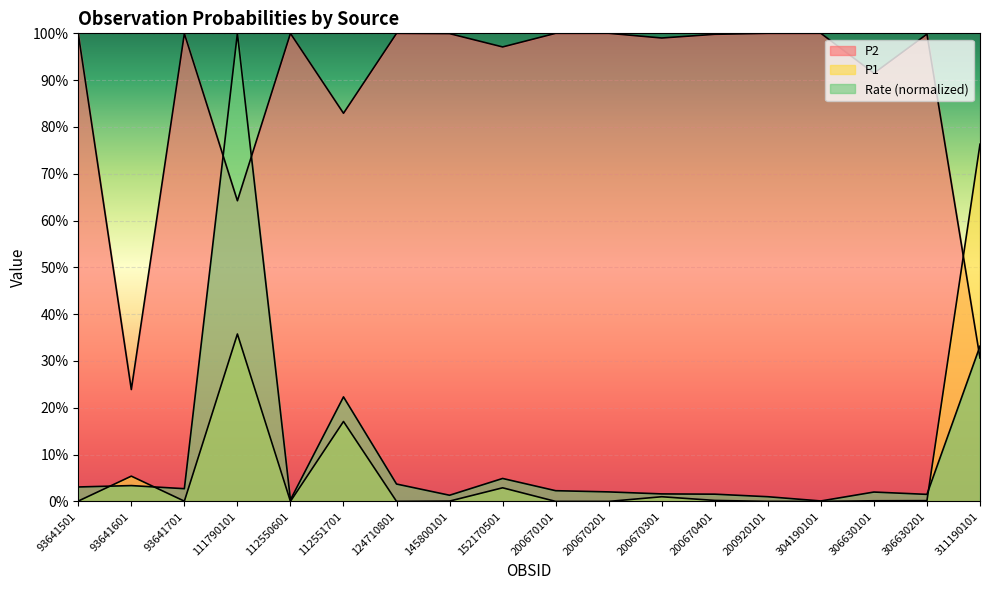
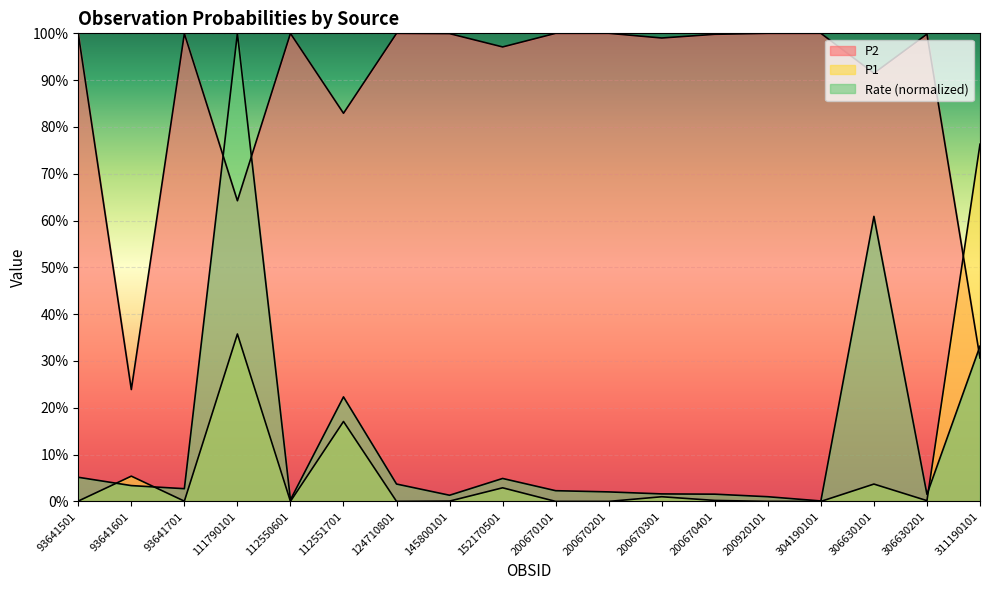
Rate (normalized), 93641501: 3% -> 5%
P1, 306630101: 0% -> 4%
Rate (normalized), 306630101: 2% -> 61%
